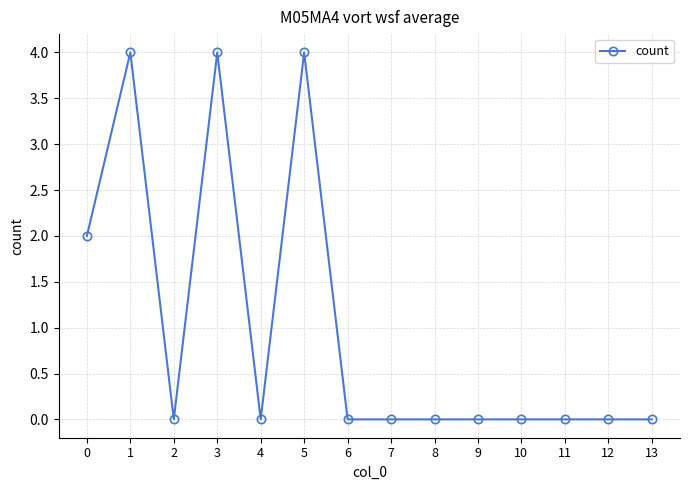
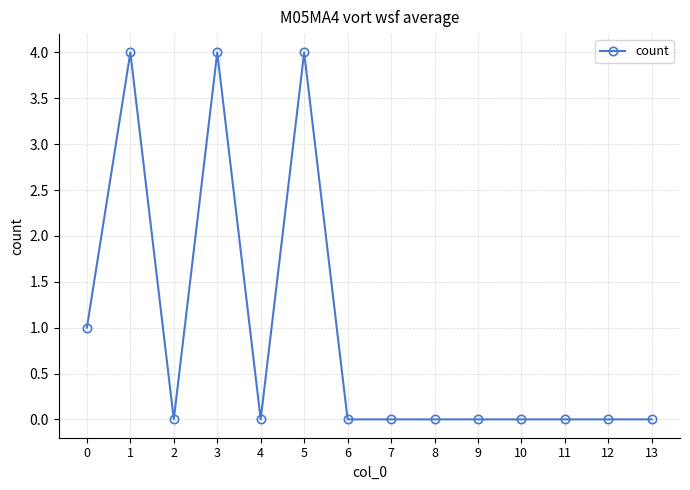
0: 2 -> 1
